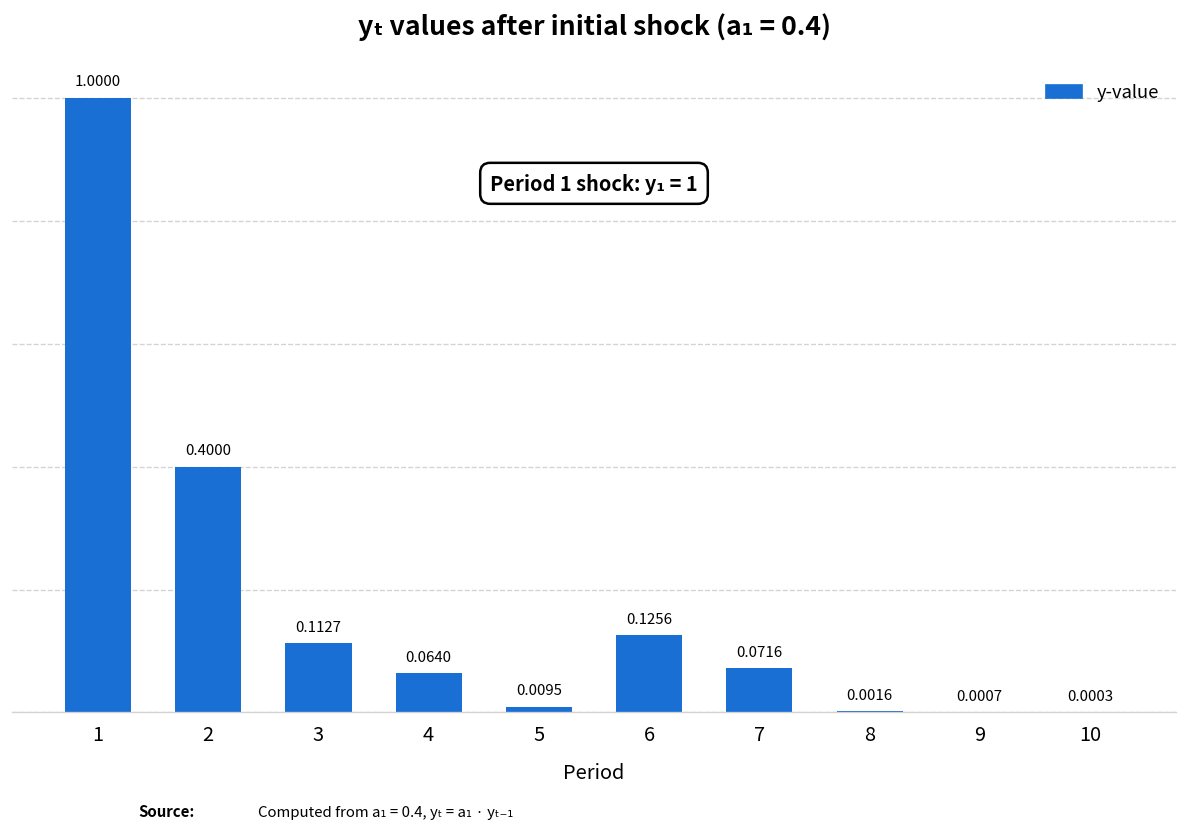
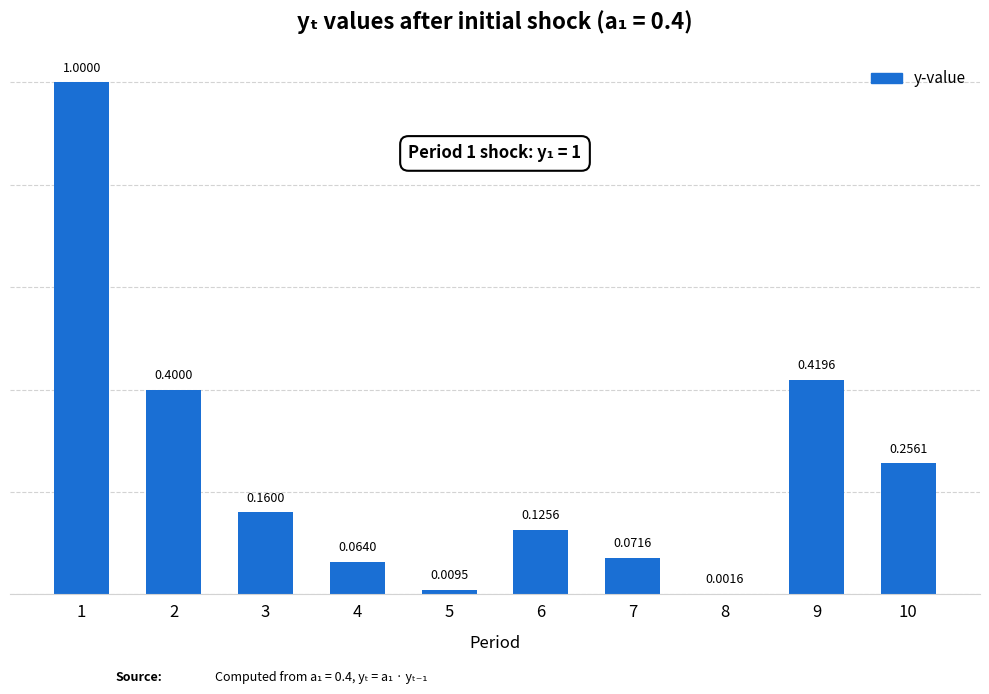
3: 0.1127 -> 0.1600
9: 0.0007 -> 0.4196
10: 0.0003 -> 0.2561
